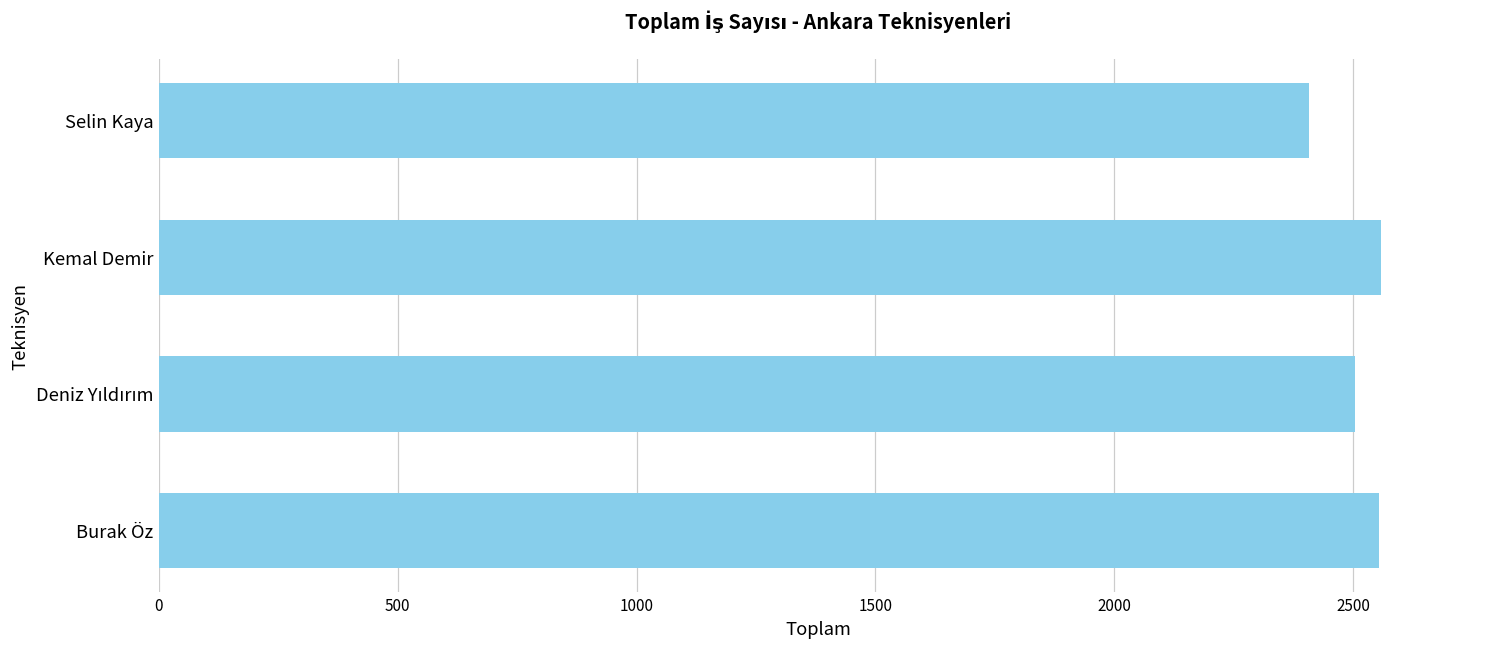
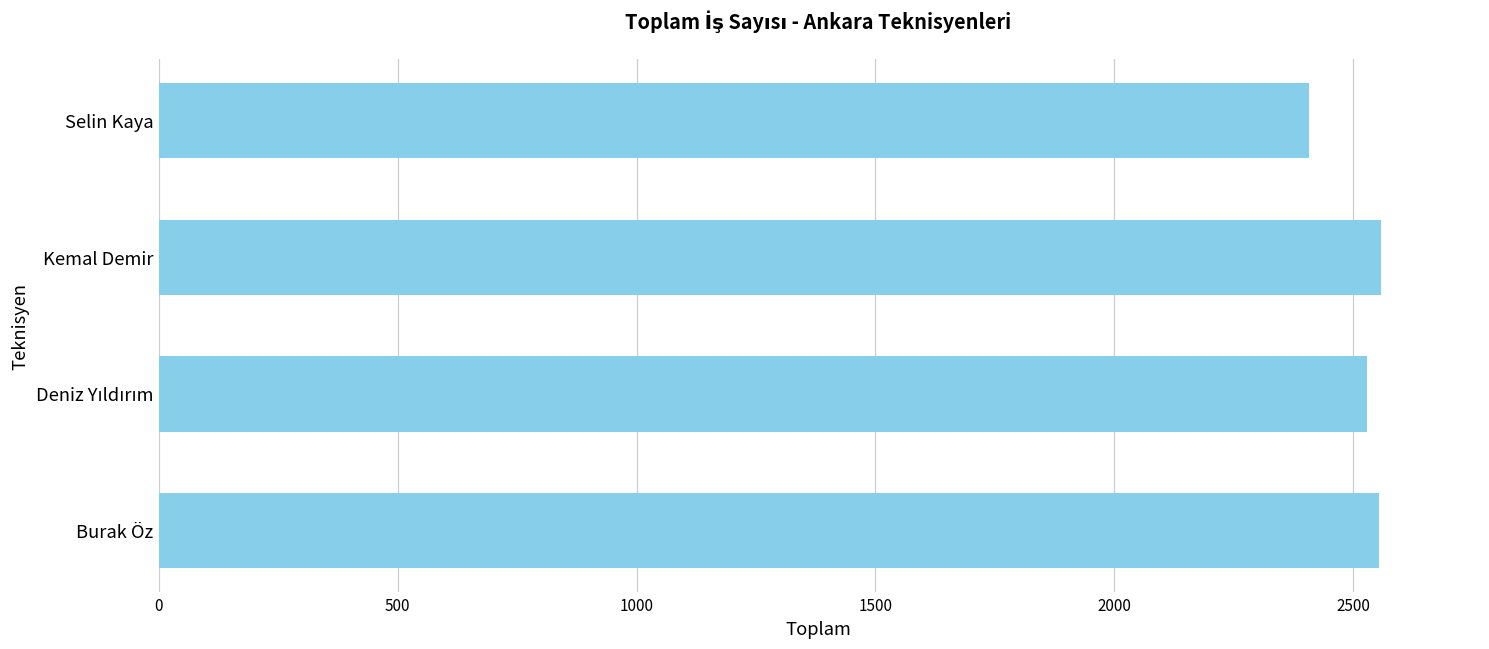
Deniz Yıldırım: 2500 -> 2530
